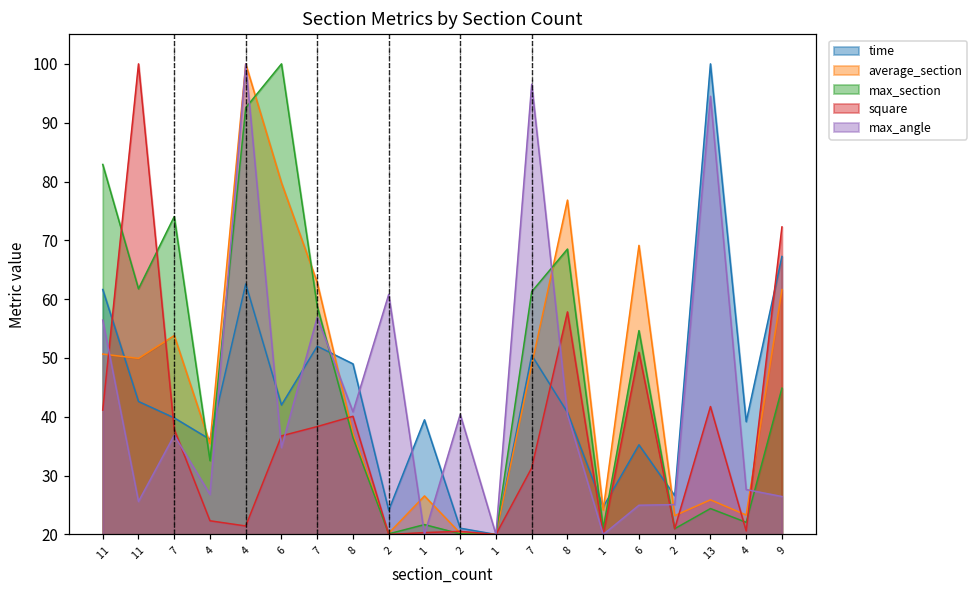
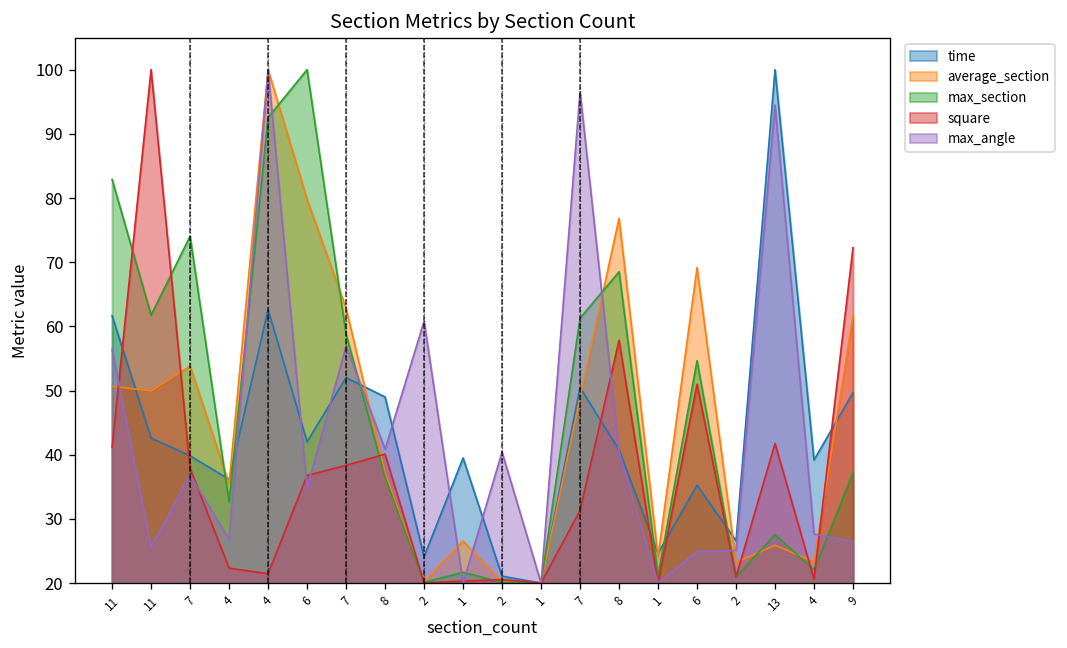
max_section, 13: 24 -> 28
time, 9: 67 -> 50
max_section, 9: 45 -> 37
